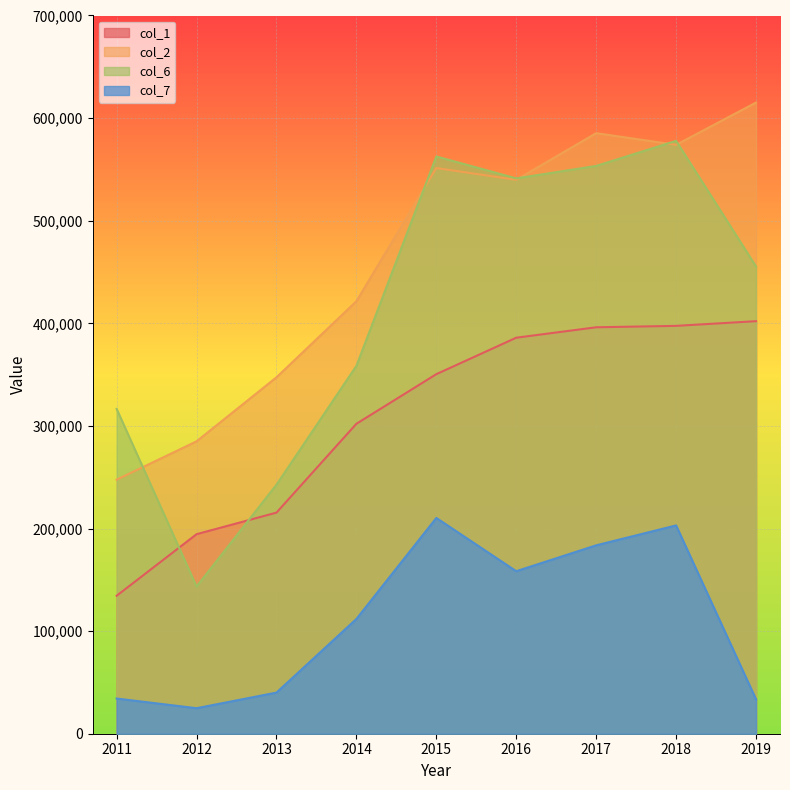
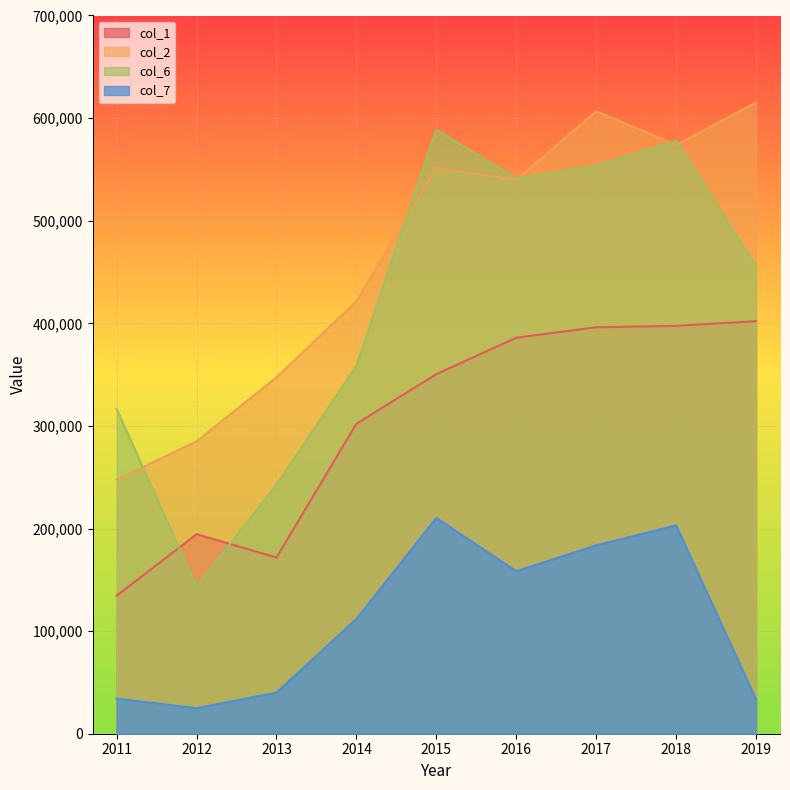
col_1, 2013: 215,000 -> 172,000
col_6, 2015: 563,000 -> 589,000
col_2, 2017: 585,000 -> 607,000
